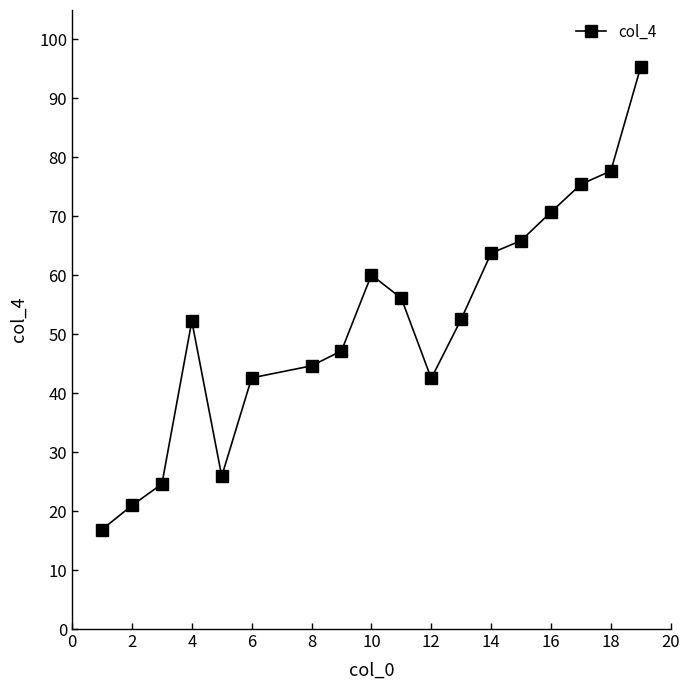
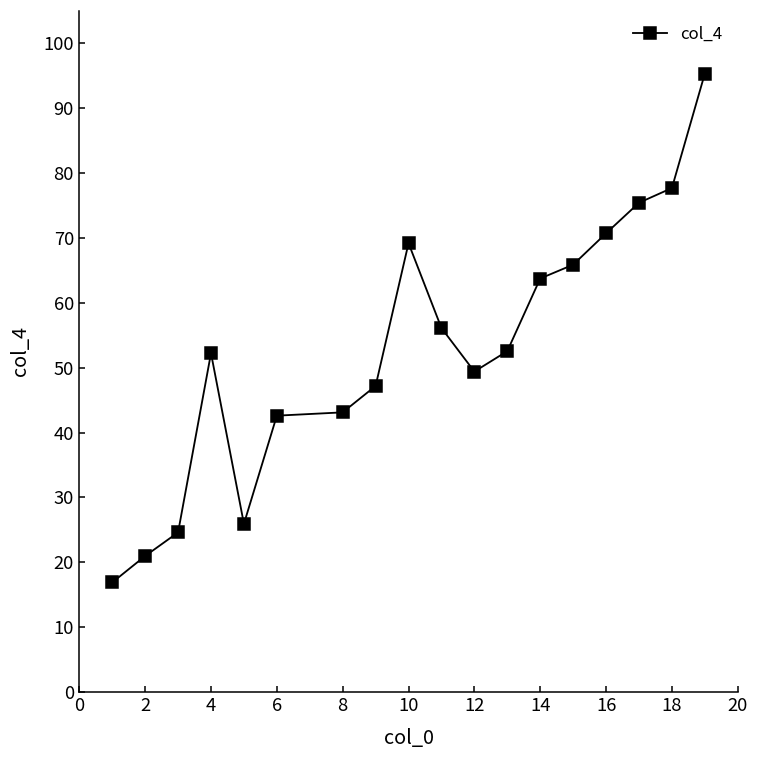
8: 45 -> 43
10: 60 -> 69
12: 43 -> 49
